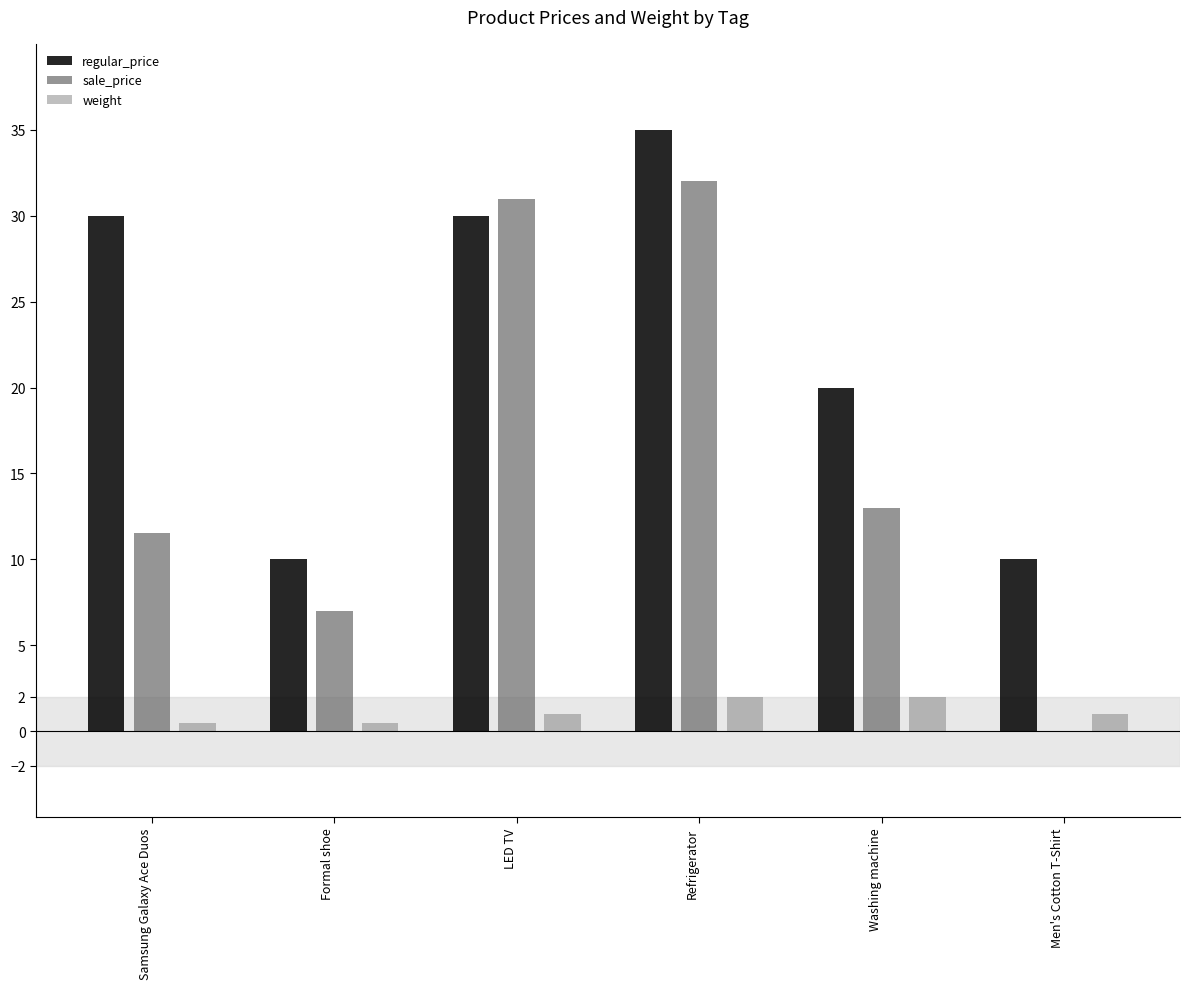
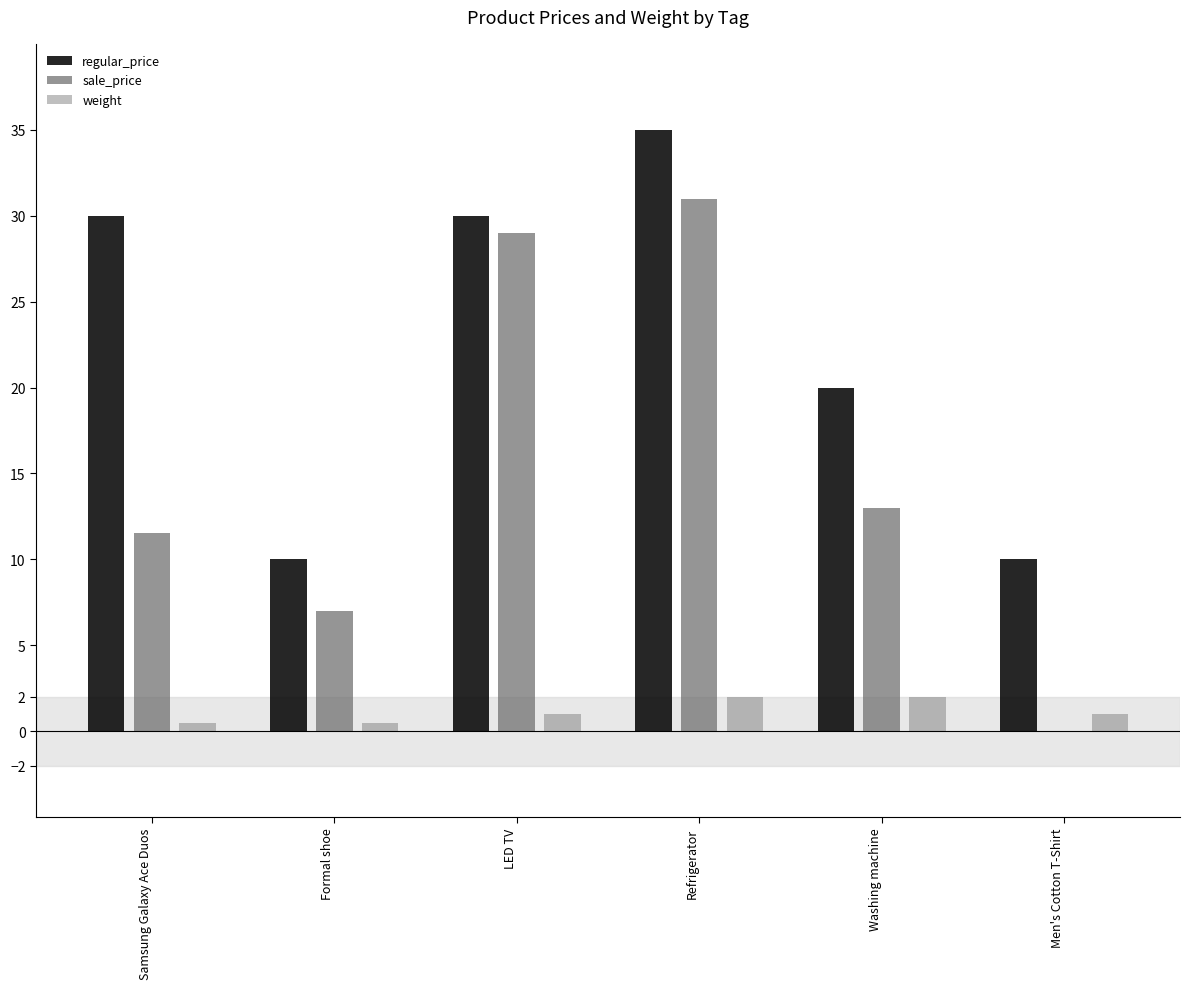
LED TV: 31 -> 29
Refrigerator: 32 -> 31
